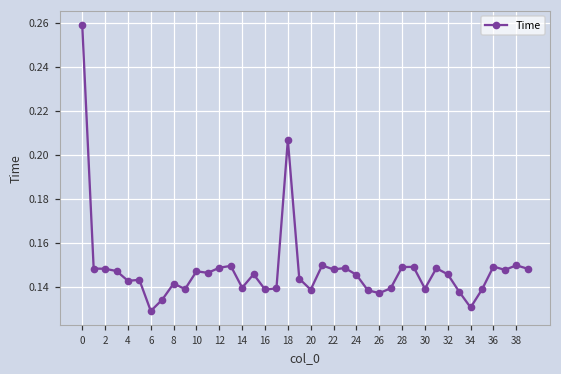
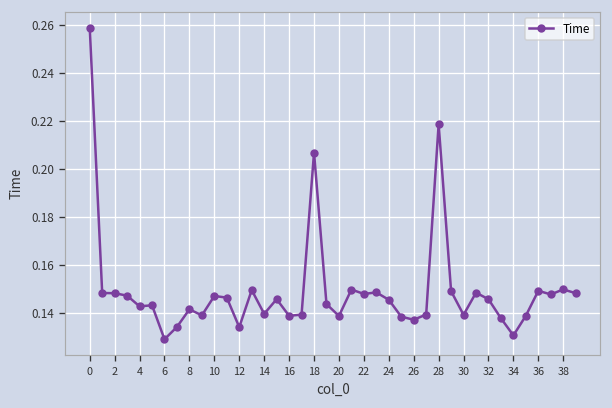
12: 0.149 -> 0.134
28: 0.149 -> 0.219
